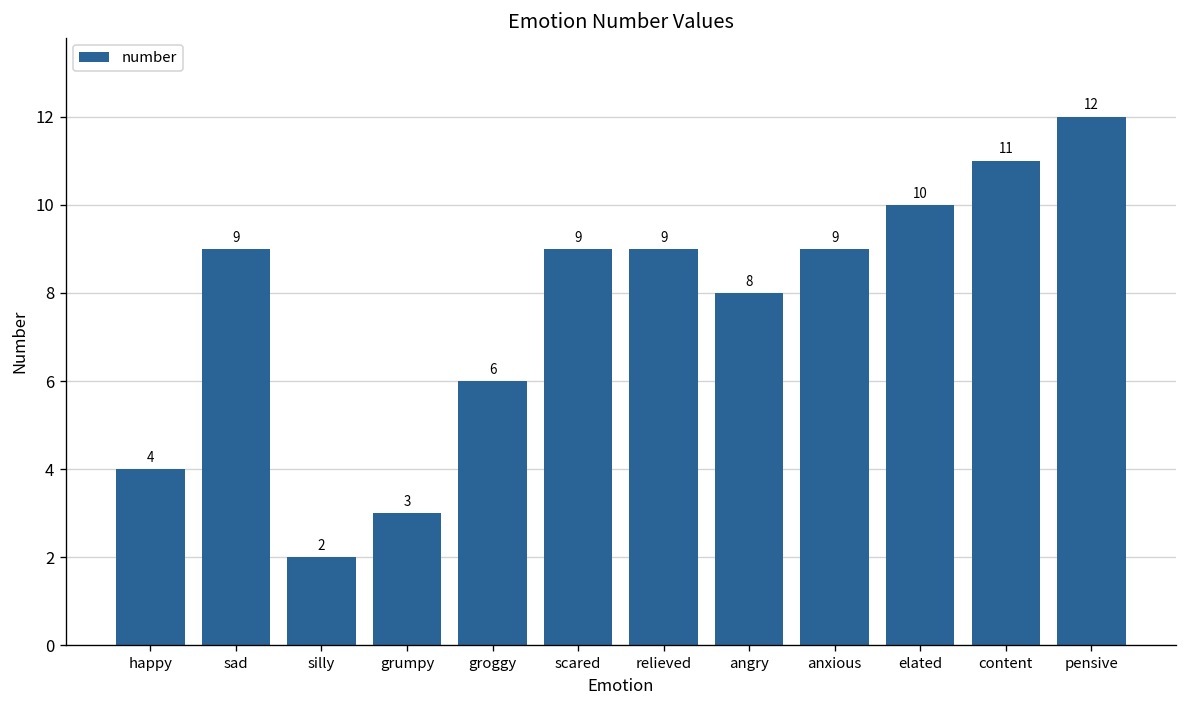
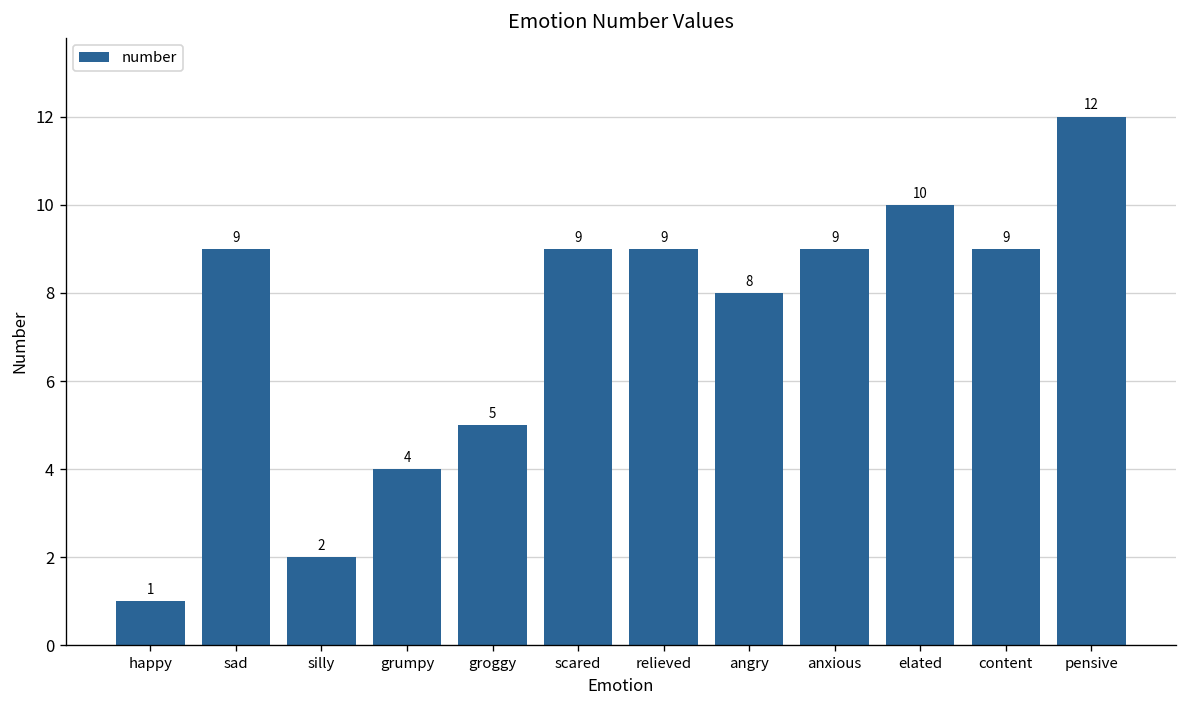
happy: 4 -> 1
grumpy: 3 -> 4
groggy: 6 -> 5
content: 11 -> 9
